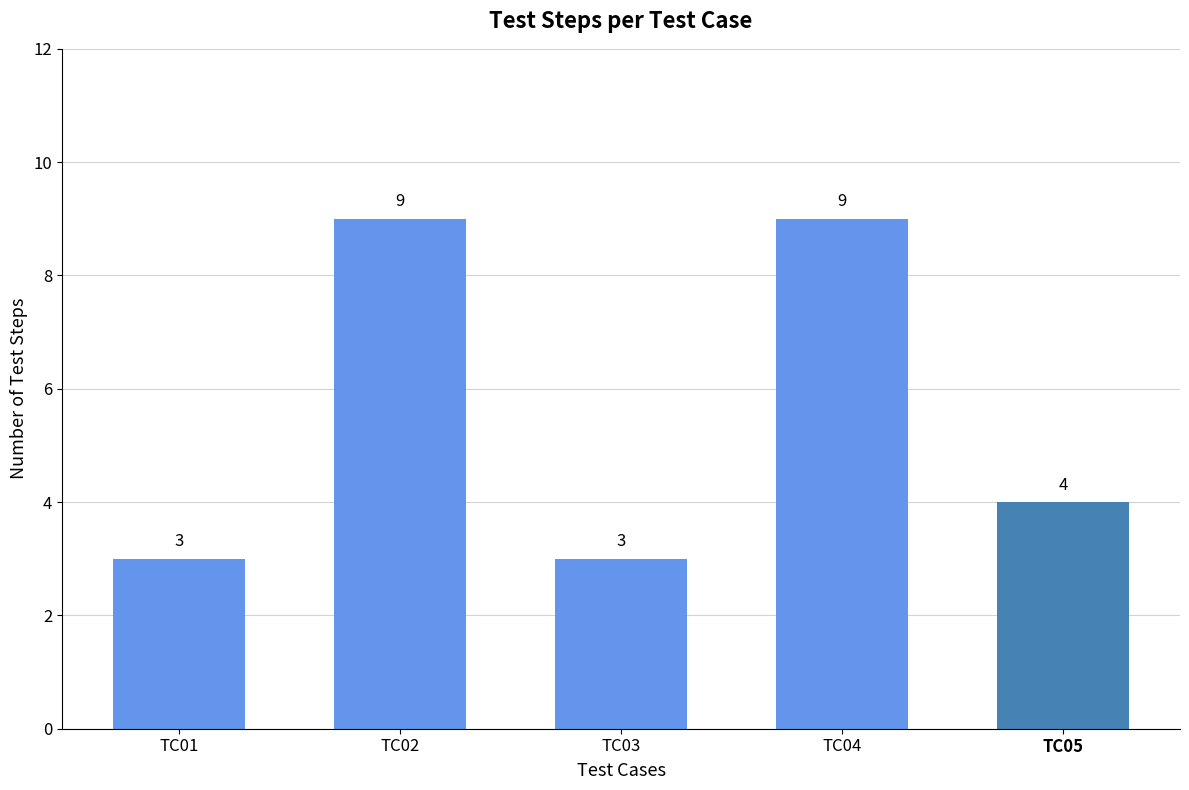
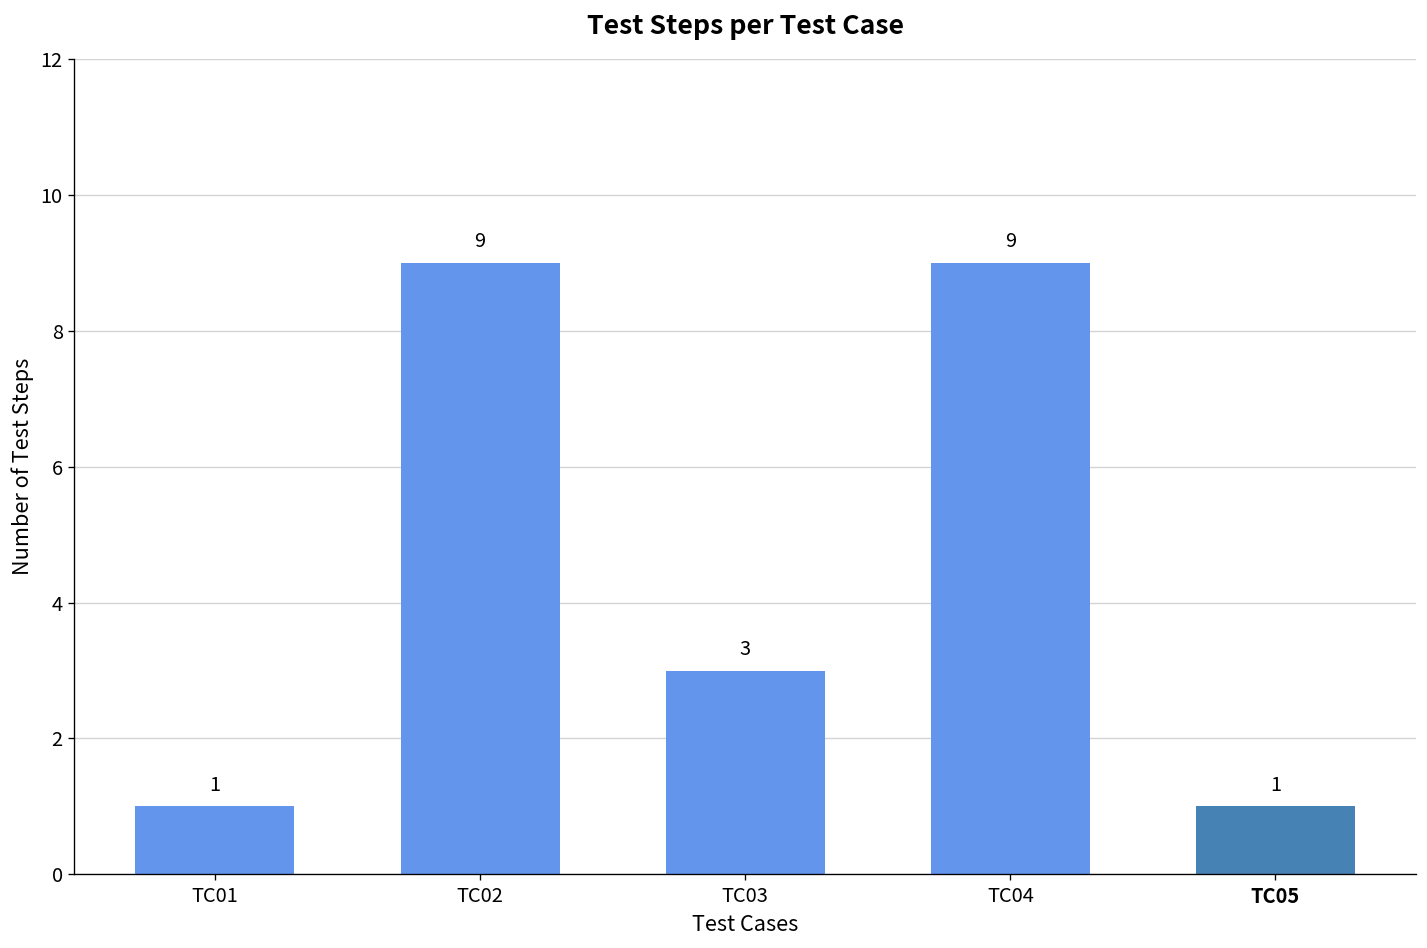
TC01: 3 -> 1
TC05: 4 -> 1
